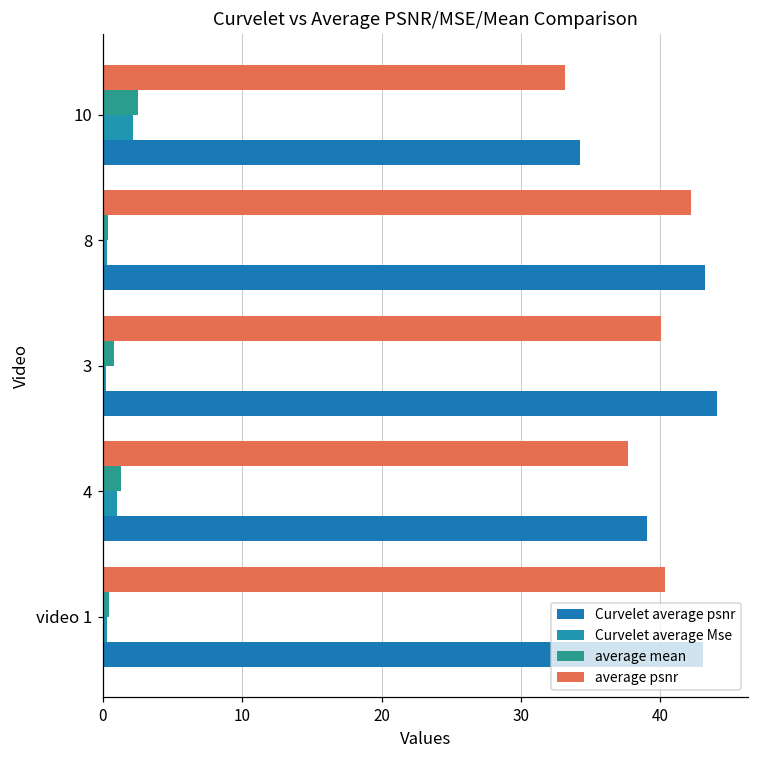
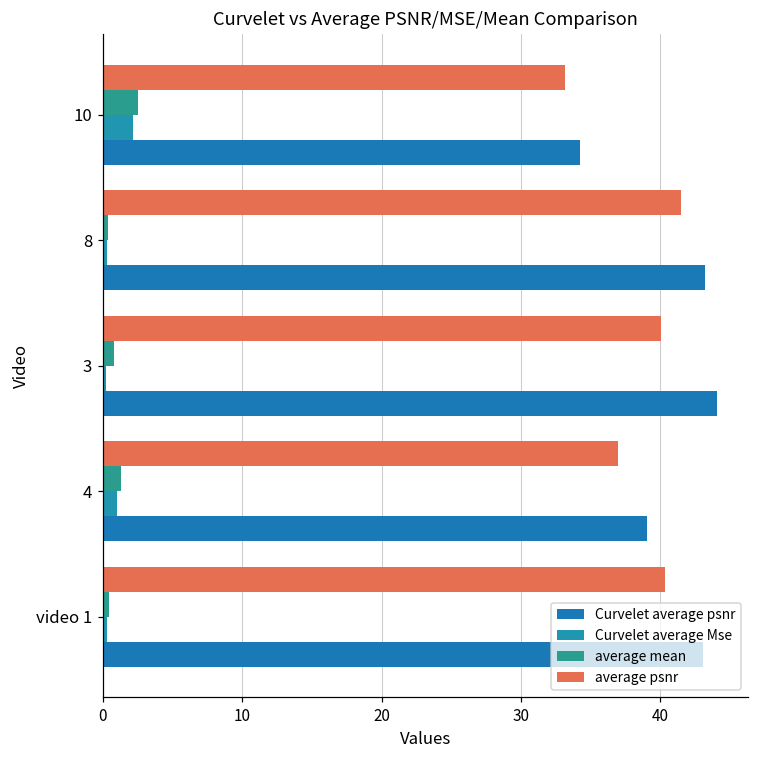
average psnr, 8: 42.2 -> 41.5
average psnr, 4: 37.7 -> 37.0
